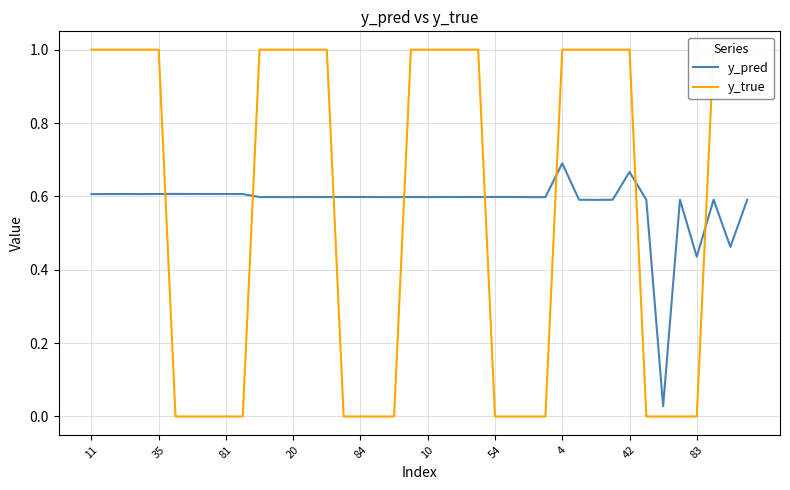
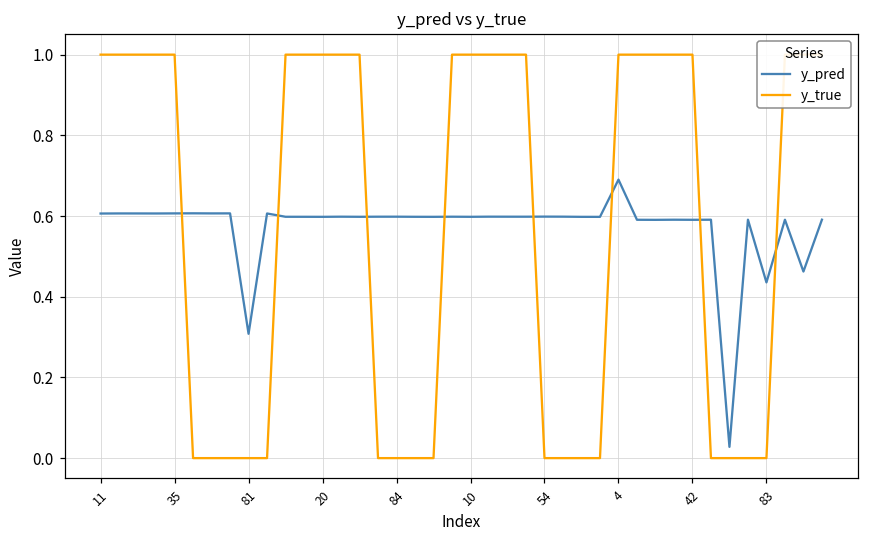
y_pred, 81: 0.61 -> 0.31
y_pred, 42: 0.67 -> 0.59
